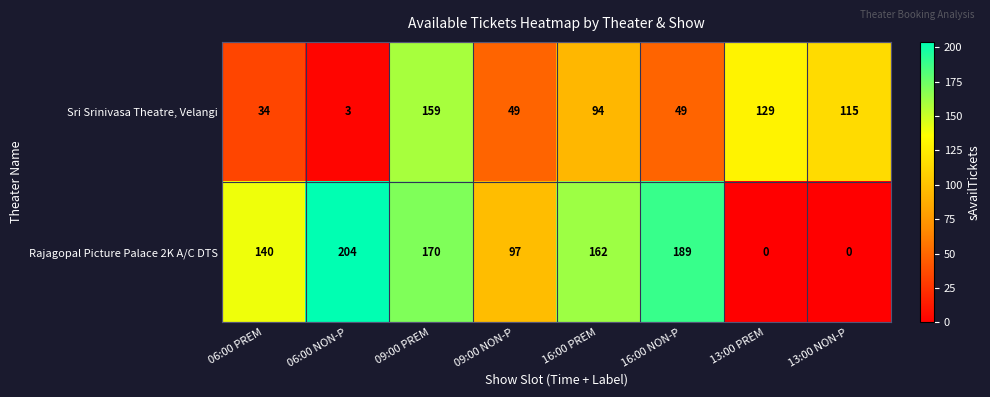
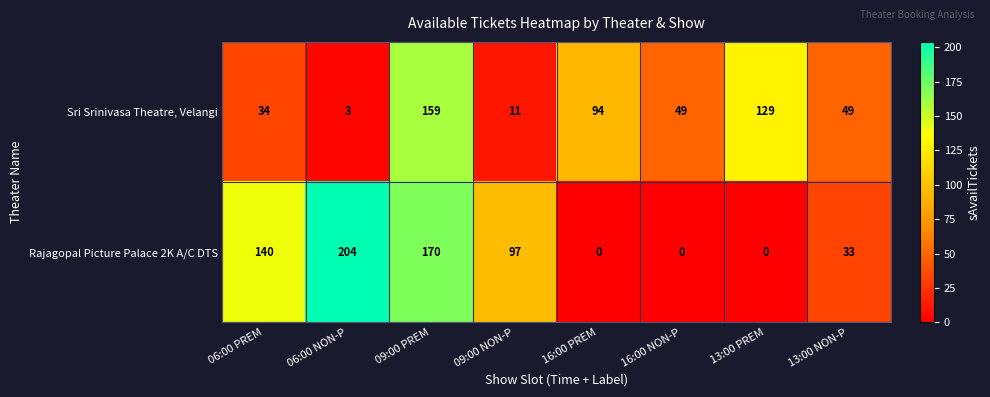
Sri Srinivasa Theatre, Velangi, 09:00 NON-P: 49 -> 11
Sri Srinivasa Theatre, Velangi, 13:00 NON-P: 115 -> 49
Rajagopal Picture Palace 2K A/C DTS, 16:00 PREM: 162 -> 0
Rajagopal Picture Palace 2K A/C DTS, 16:00 NON-P: 189 -> 0
Rajagopal Picture Palace 2K A/C DTS, 13:00 NON-P: 0 -> 33
